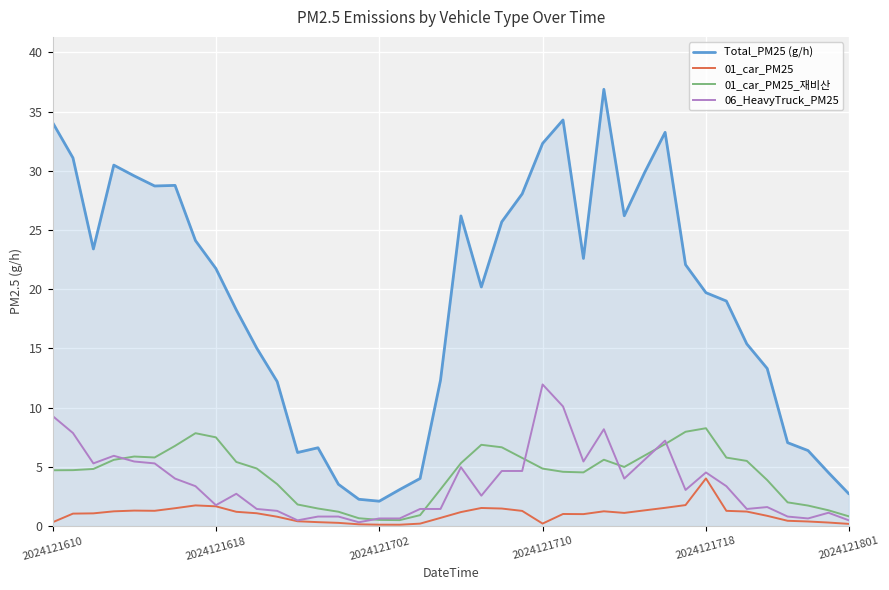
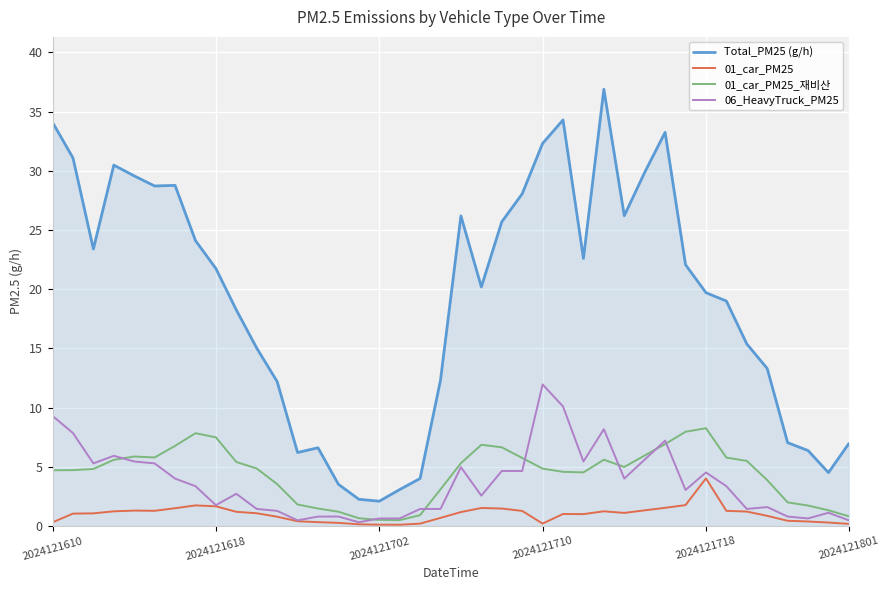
Total_PM25 (g/h), 2024121801: 2.7 -> 7.0
